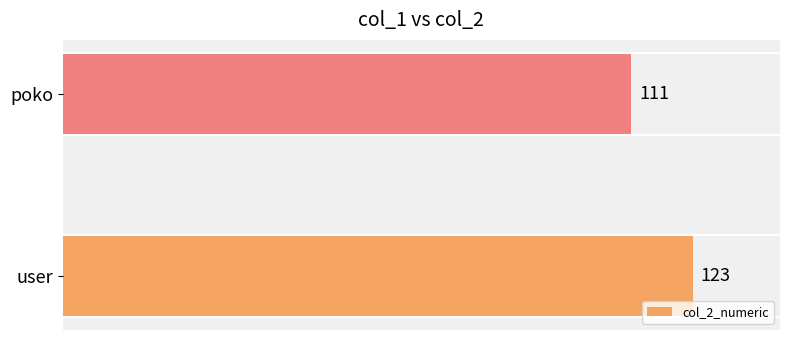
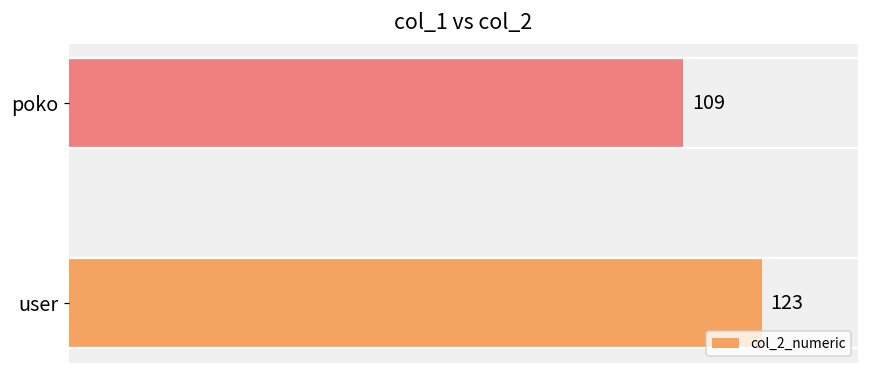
poko: 111 -> 109
